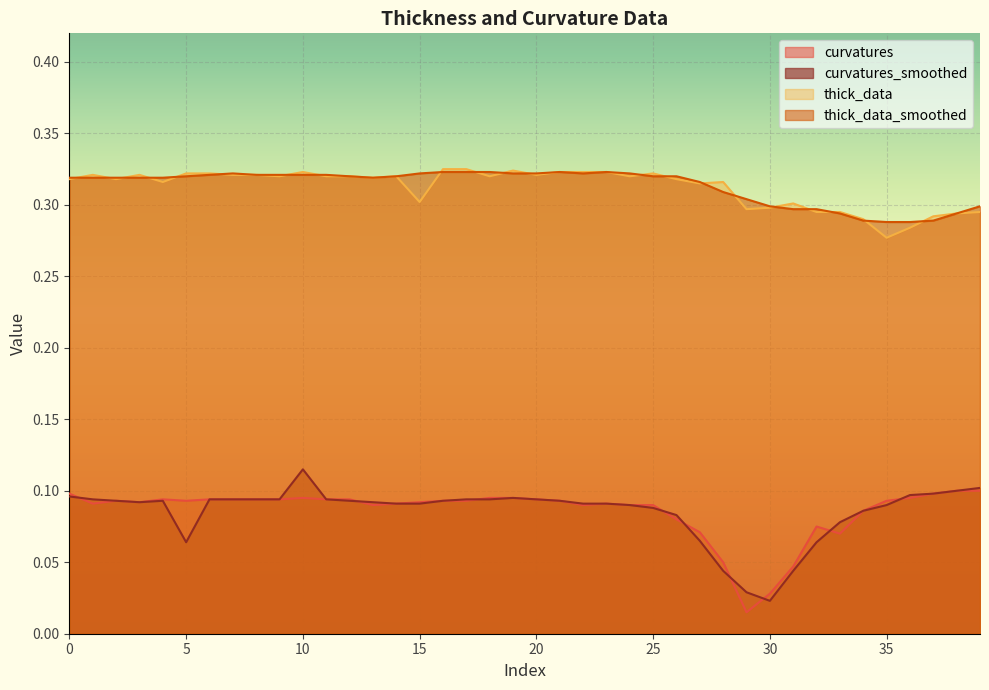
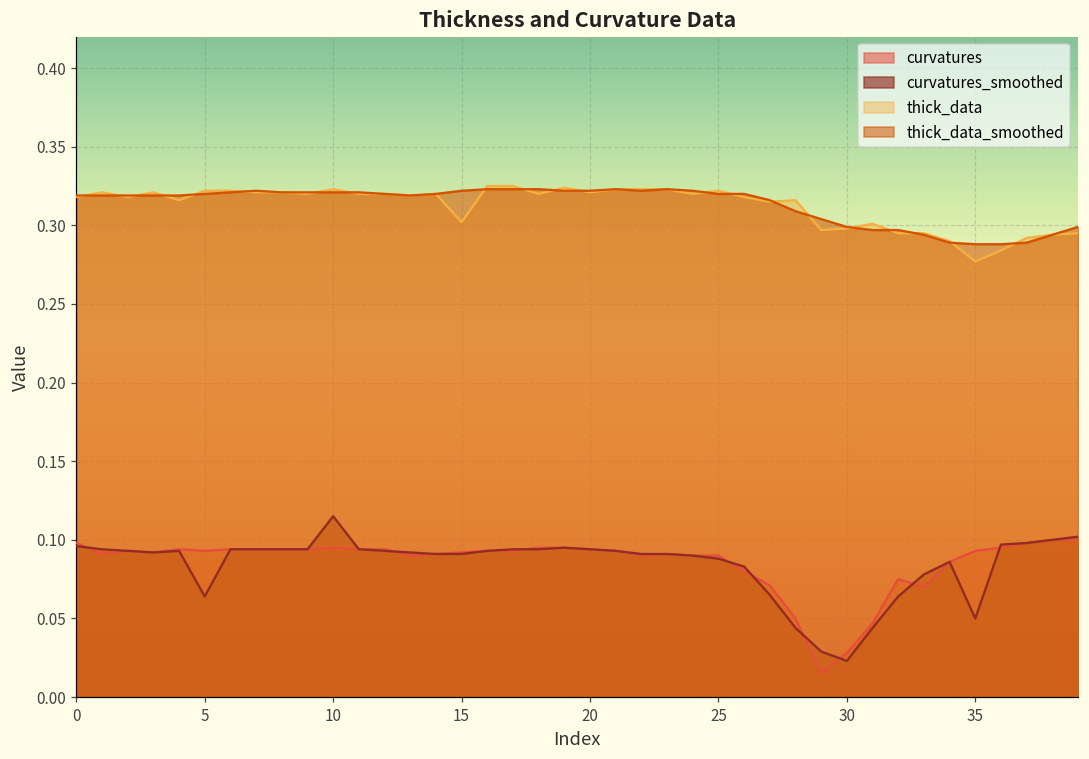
curvatures_smoothed, 35: 0.09 -> 0.05
